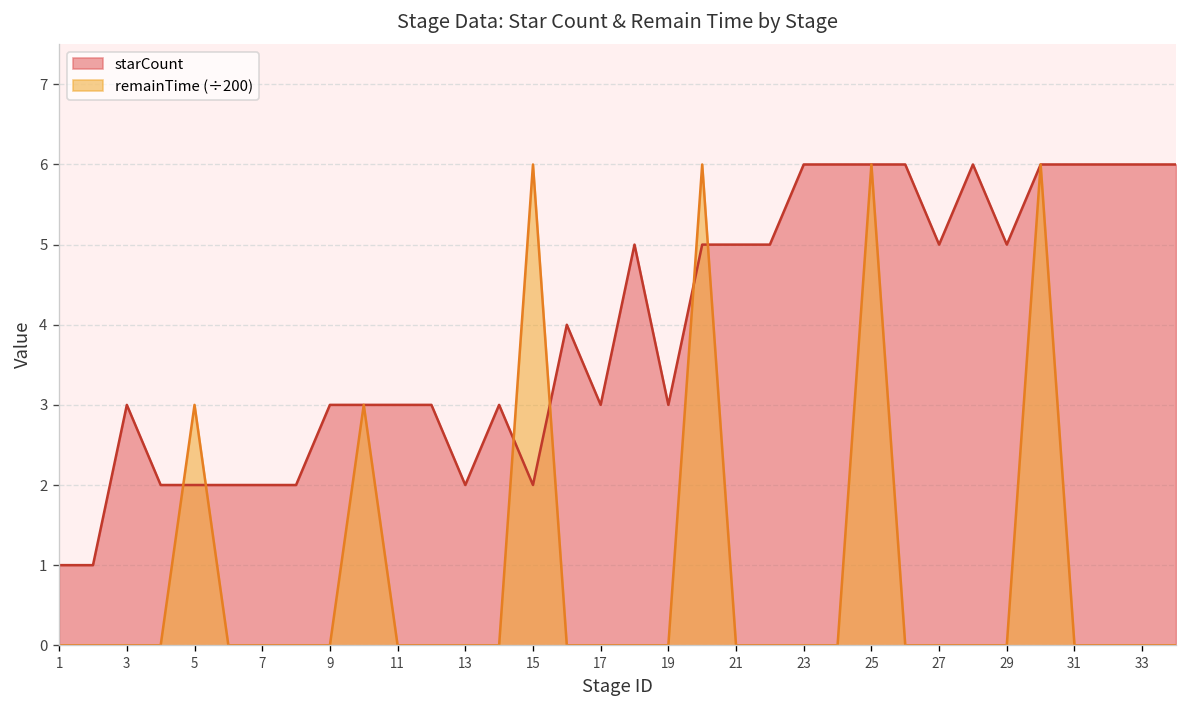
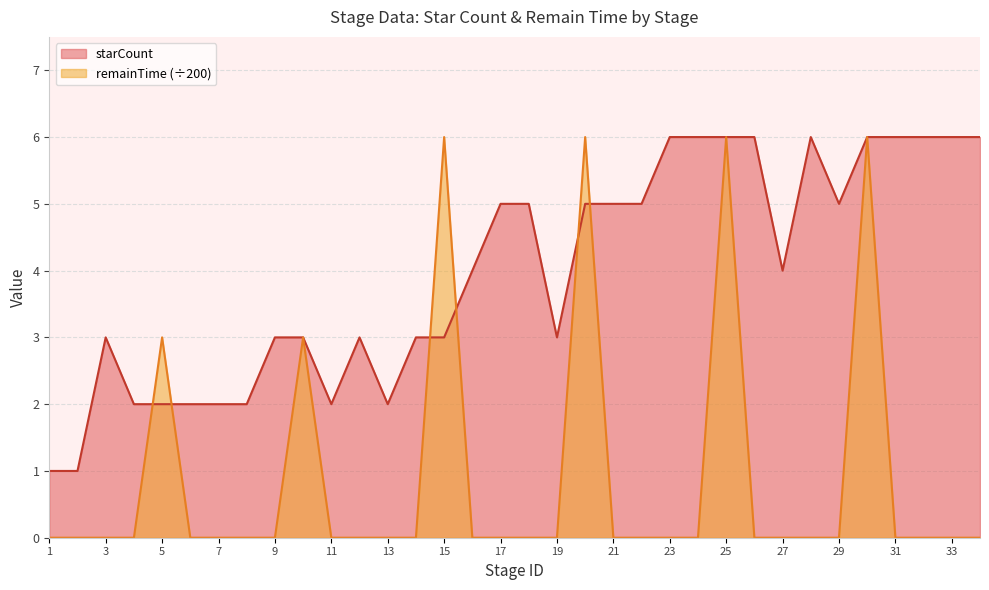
starCount, 11: 3 -> 2
starCount, 15: 2 -> 3
starCount, 17: 3 -> 5
starCount, 27: 5 -> 4
